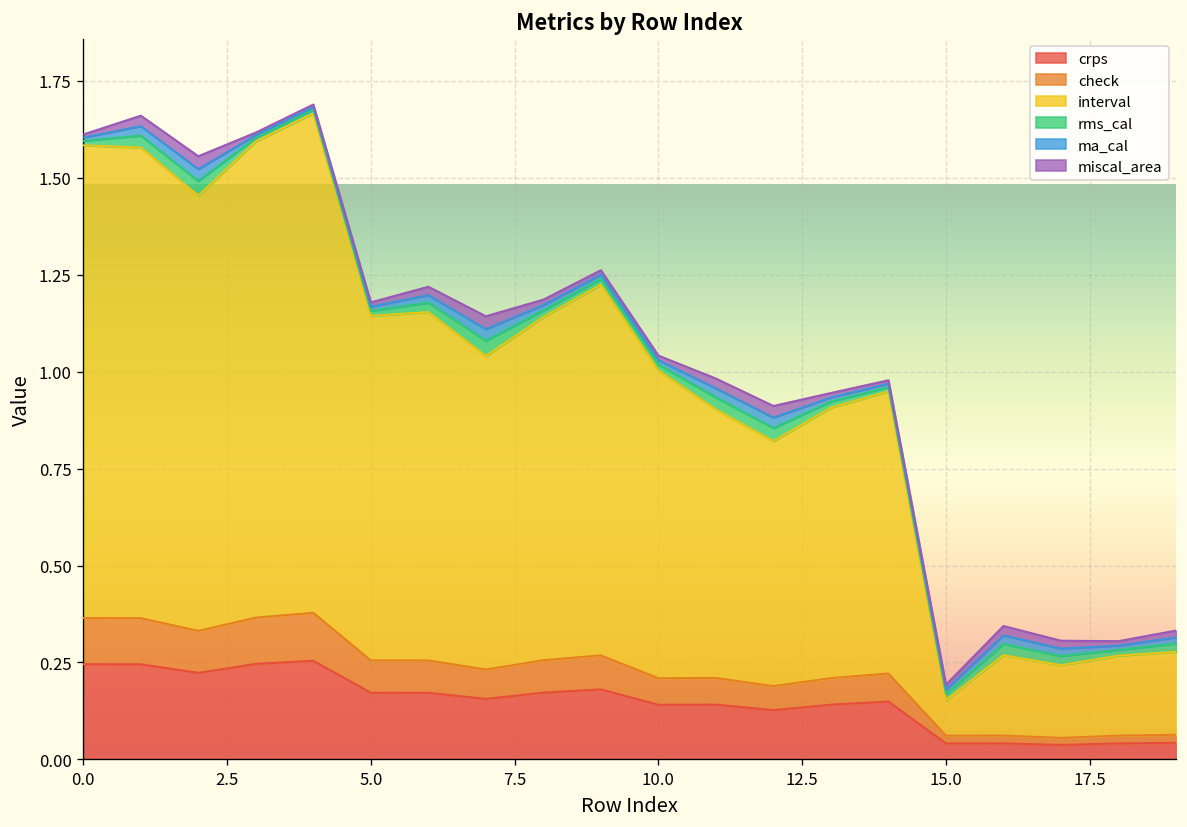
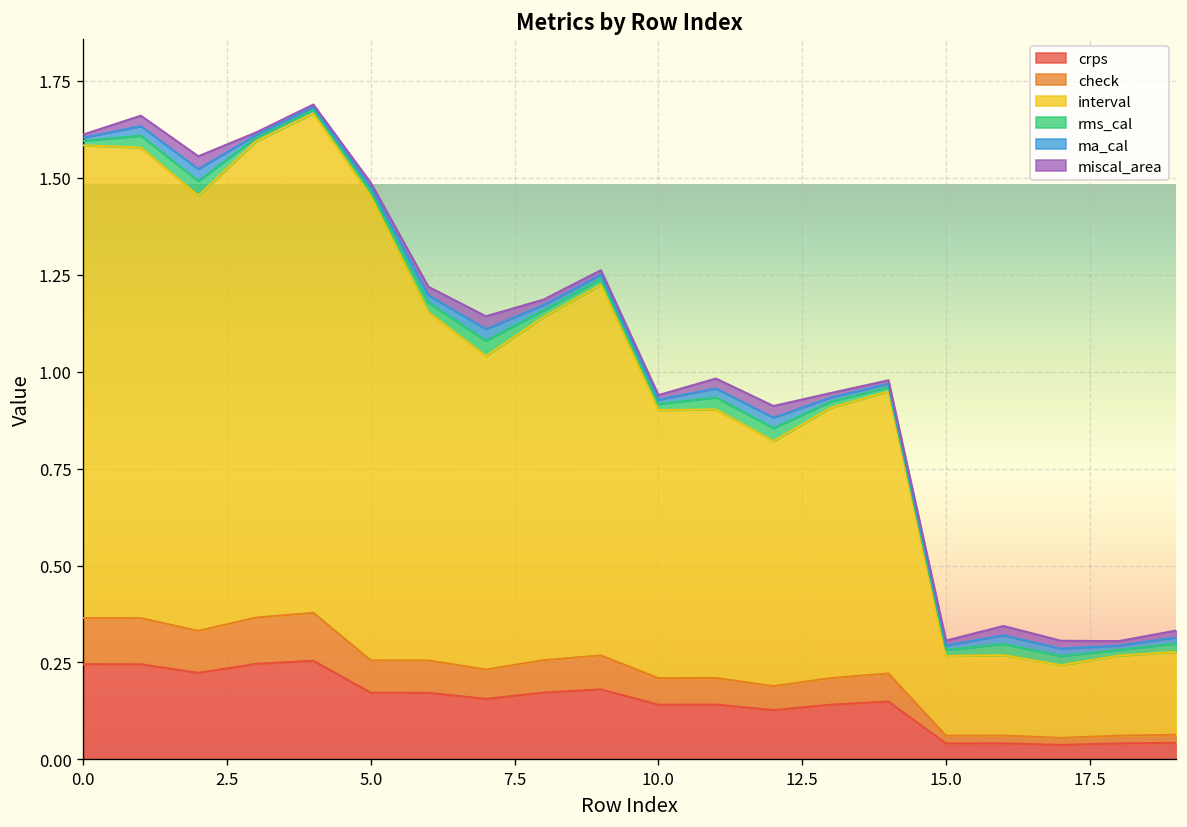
interval, 5.0: 0.89 -> 1.20
interval, 10.0: 0.79 -> 0.69
interval, 15.0: 0.09 -> 0.21
